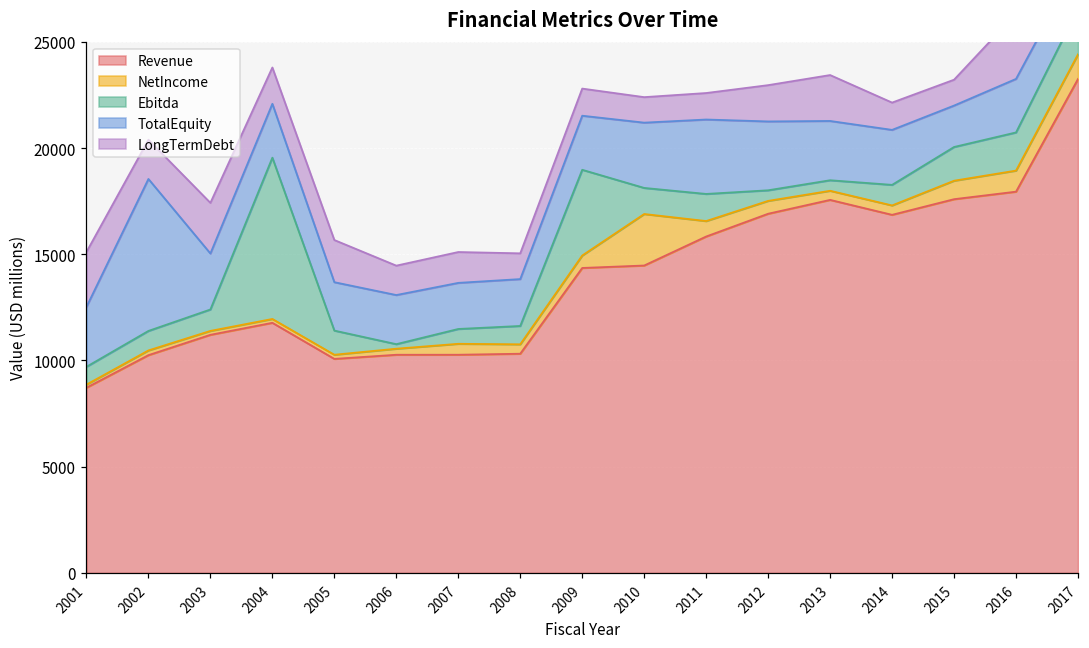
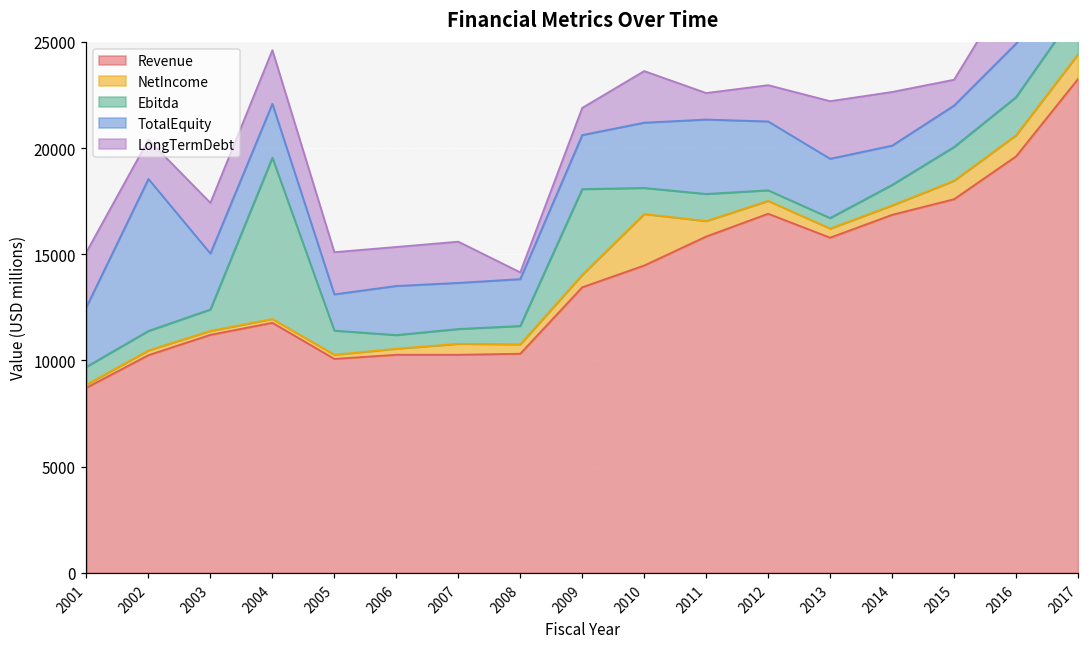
LongTermDebt, 2004: 1700 -> 2500
TotalEquity, 2005: 2300 -> 1700
Ebitda, 2006: 200 -> 600
LongTermDebt, 2006: 1400 -> 1800
LongTermDebt, 2007: 1500 -> 1900
LongTermDebt, 2008: 1200 -> 300
Revenue, 2009: 14400 -> 13400
LongTermDebt, 2010: 1200 -> 2400
Revenue, 2013: 17600 -> 15800
LongTermDebt, 2013: 2200 -> 2700
TotalEquity, 2014: 2600 -> 1800
LongTermDebt, 2014: 1300 -> 2500
Revenue, 2016: 17900 -> 19600
